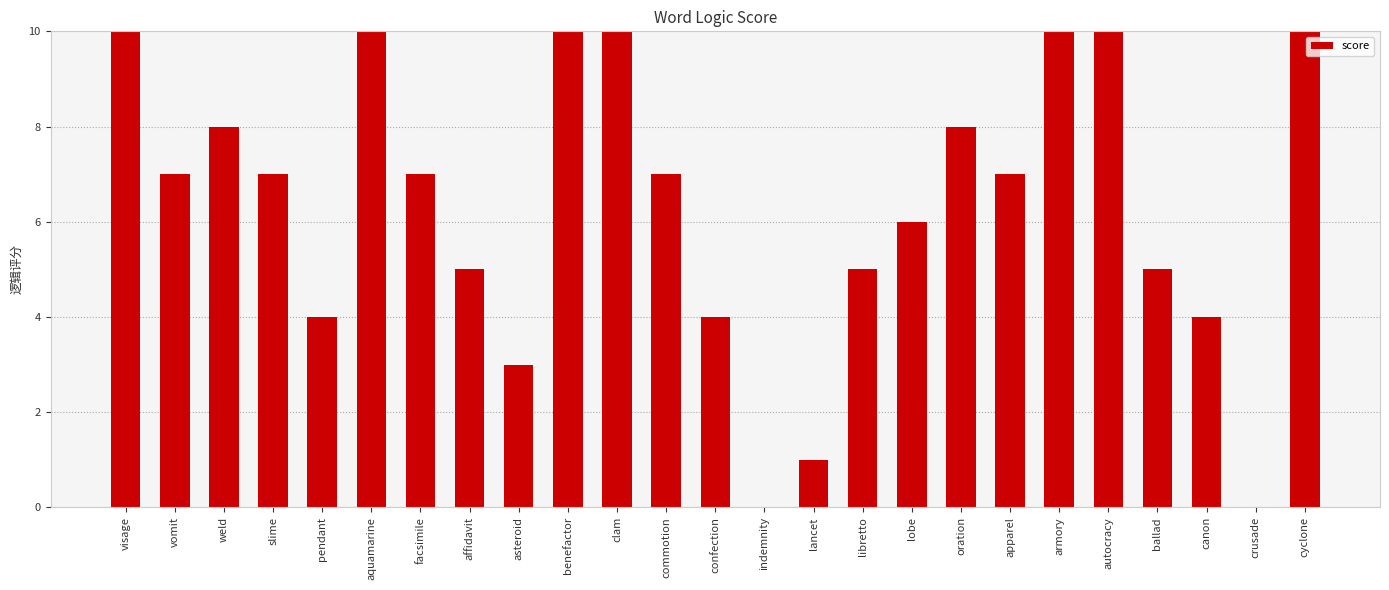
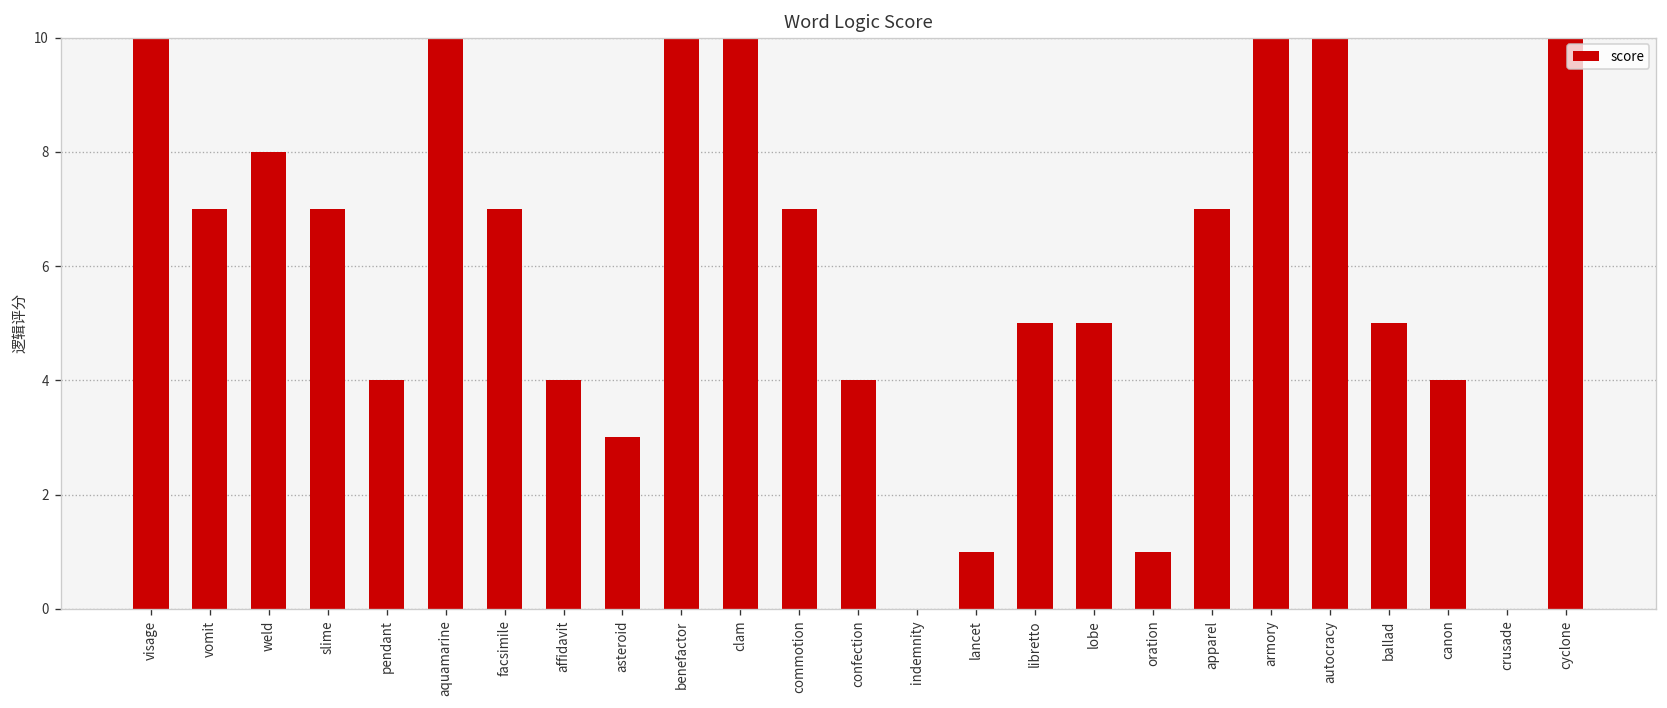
affidavit: 5 -> 4
lobe: 6 -> 5
oration: 8 -> 1
